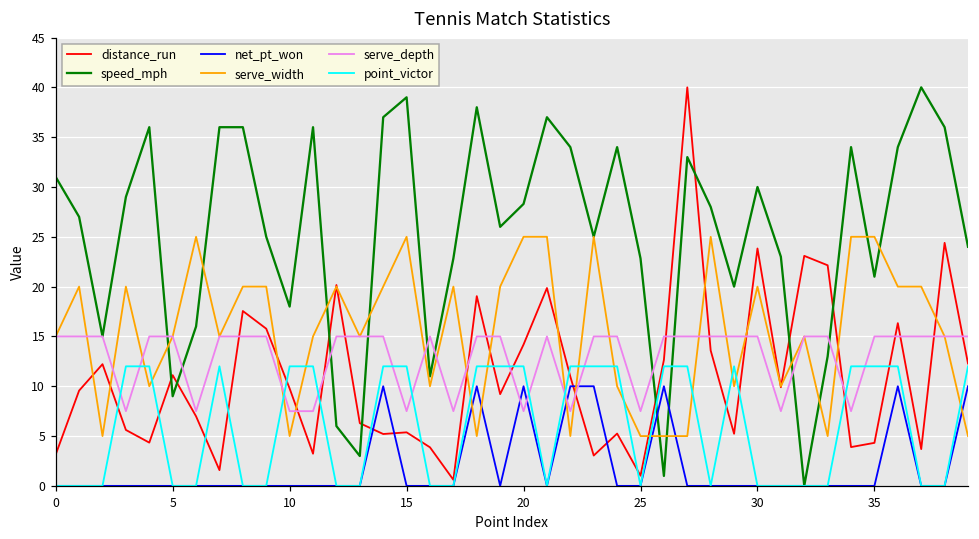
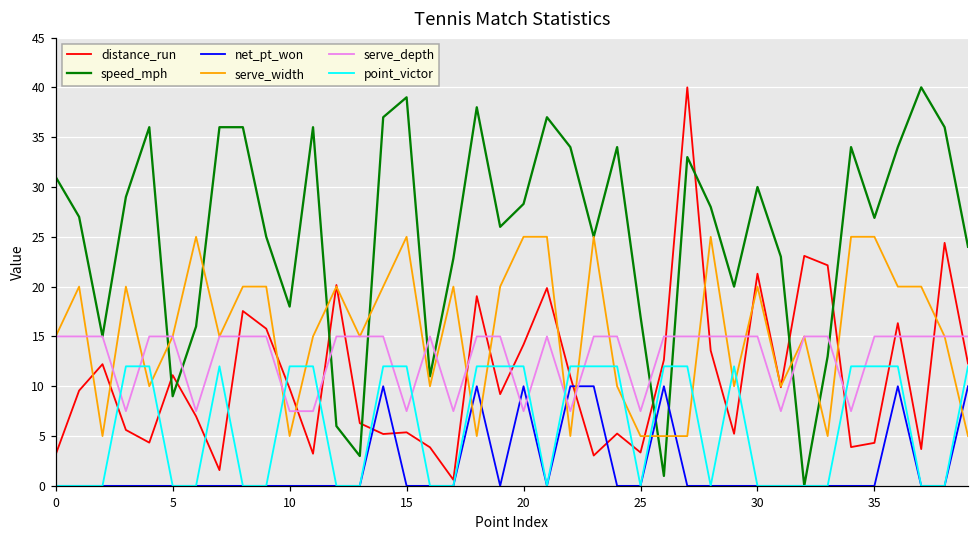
distance_run, 25: 1 -> 3
speed_mph, 25: 23 -> 17
distance_run, 30: 24 -> 21
speed_mph, 35: 21 -> 27
